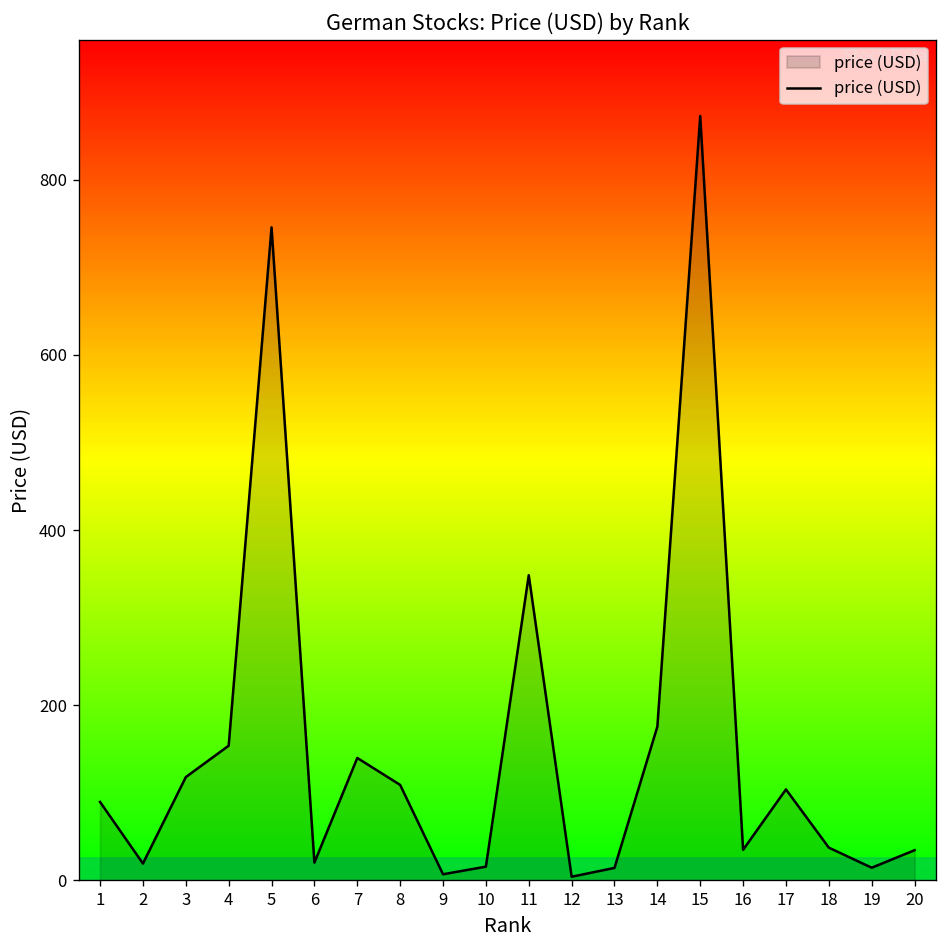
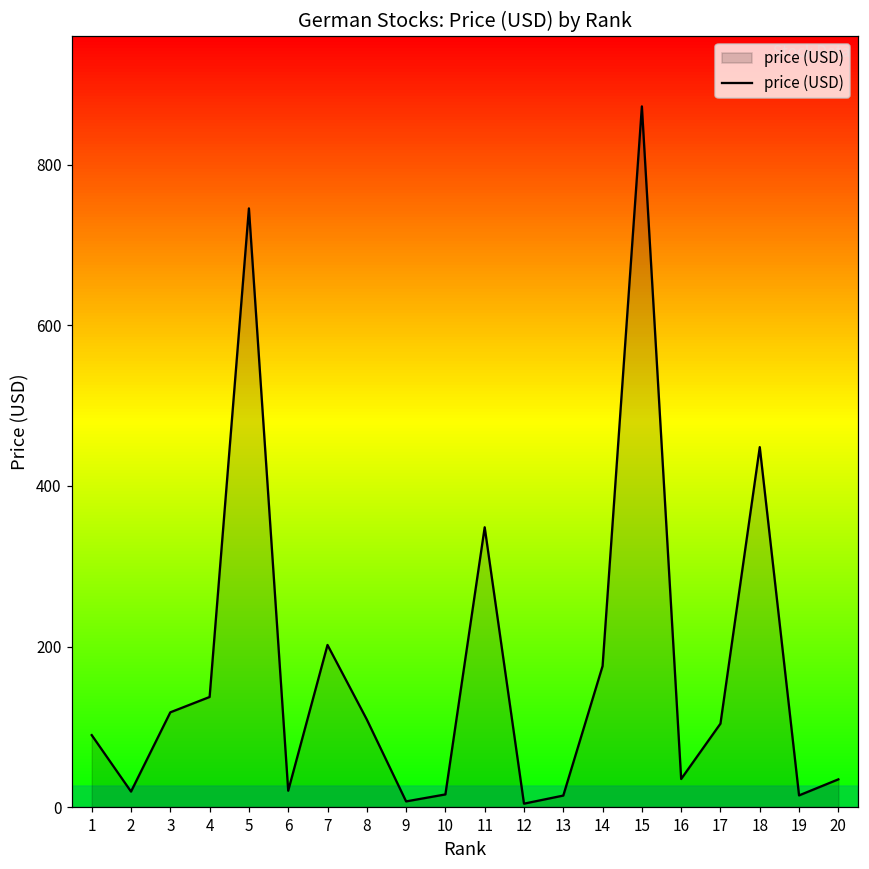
4: 150 -> 140
7: 140 -> 200
18: 40 -> 450
